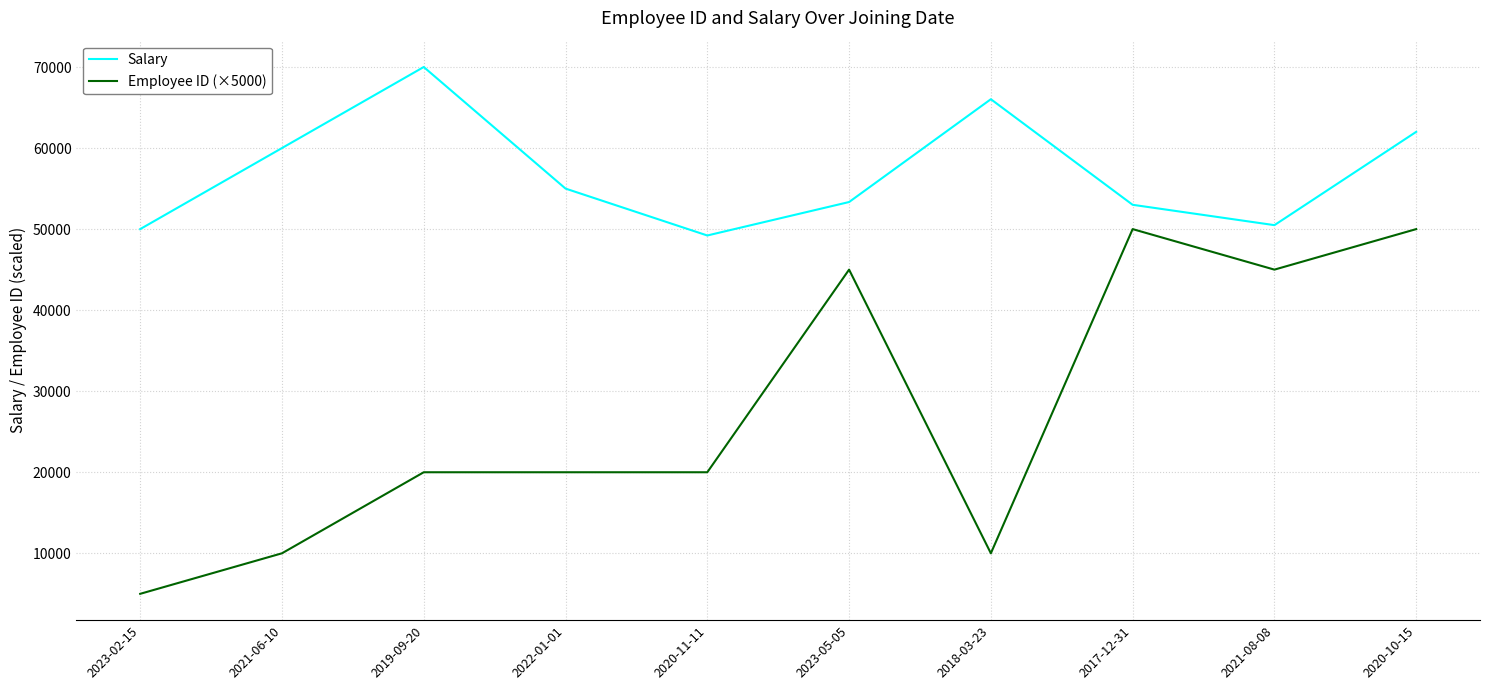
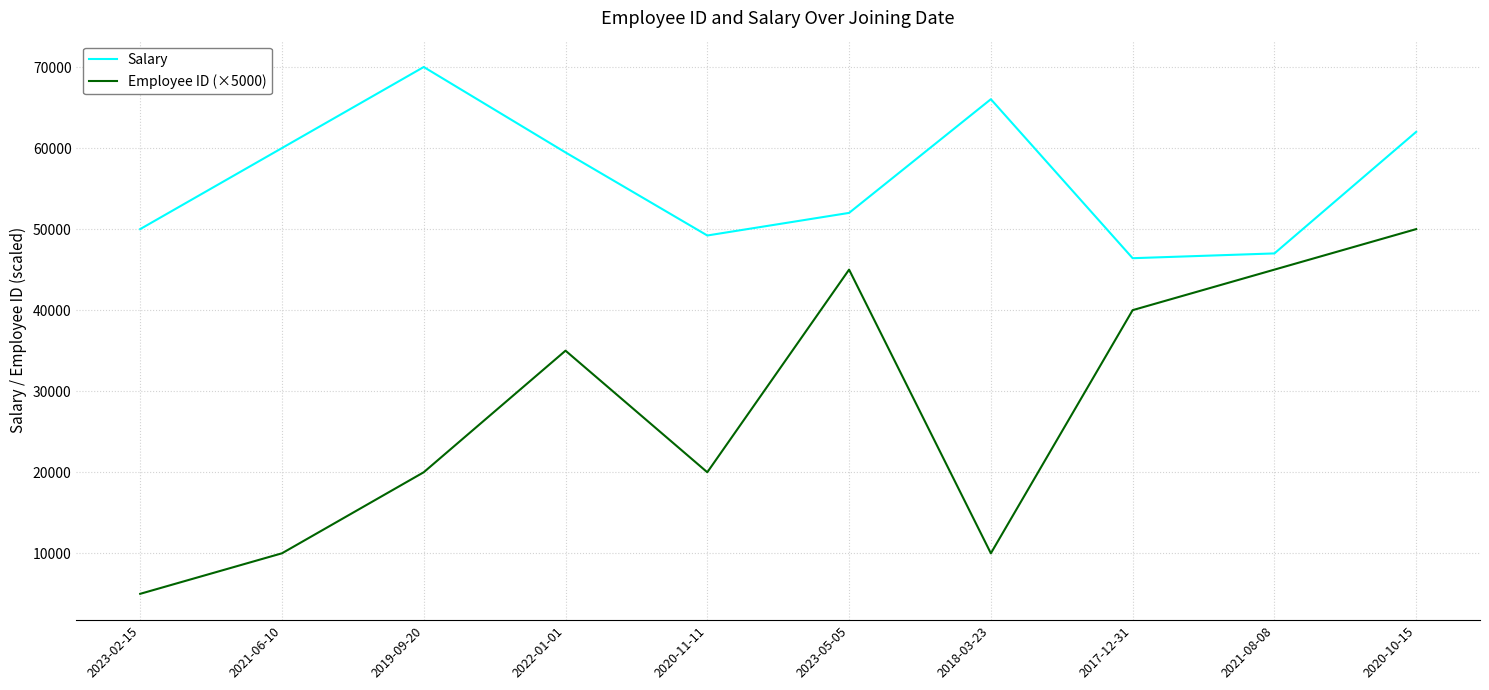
Salary, 2022-01-01: 55000 -> 59000
Employee ID (×5000), 2022-01-01: 20000 -> 35000
Salary, 2023-05-05: 53000 -> 52000
Salary, 2017-12-31: 53000 -> 46000
Employee ID (×5000), 2017-12-31: 50000 -> 40000
Salary, 2021-08-08: 50000 -> 47000
